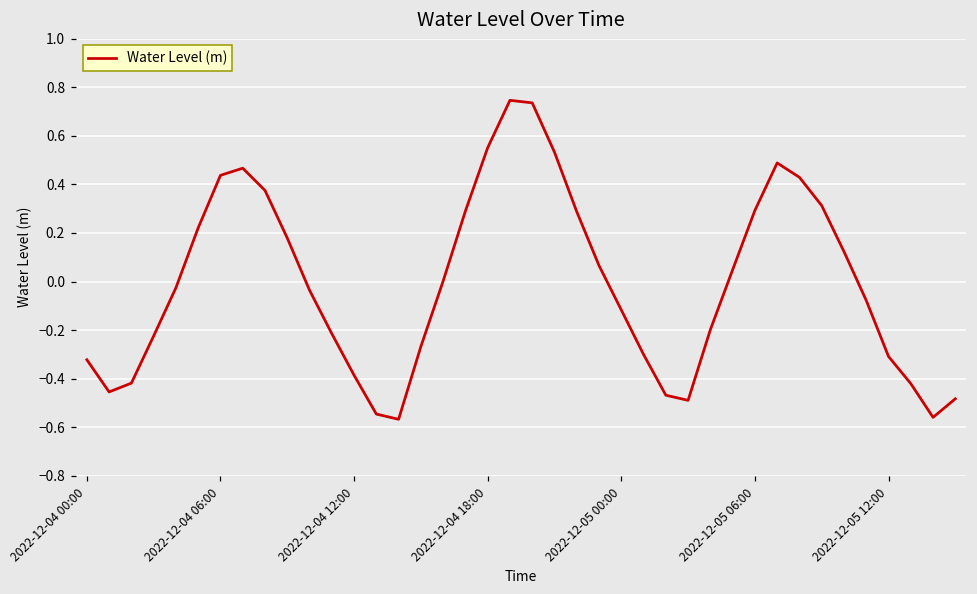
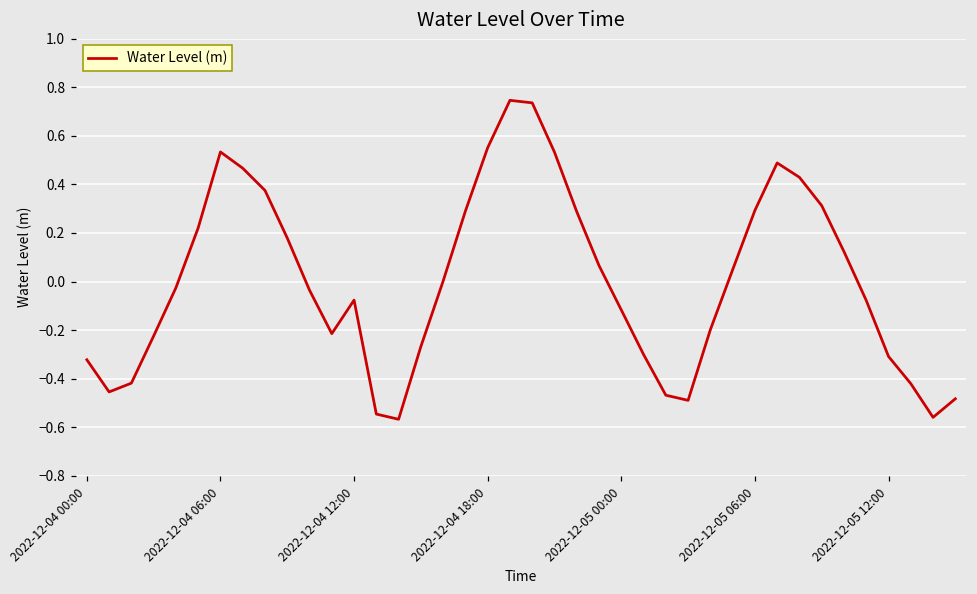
2022-12-04 06:00: 0.44 -> 0.53
2022-12-04 12:00: -0.39 -> -0.08
